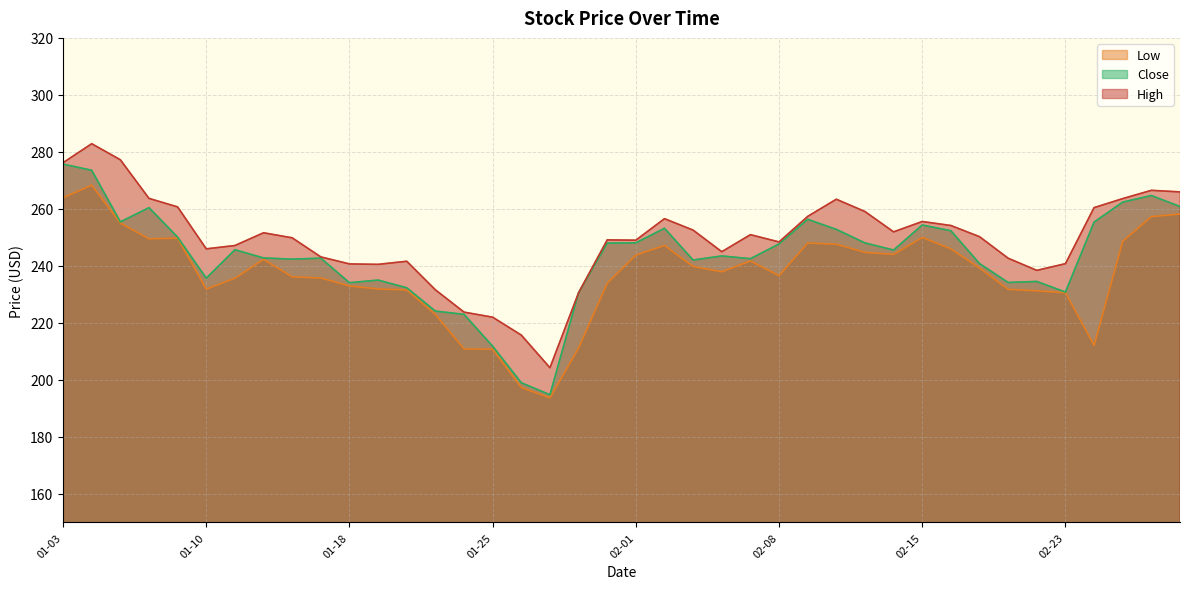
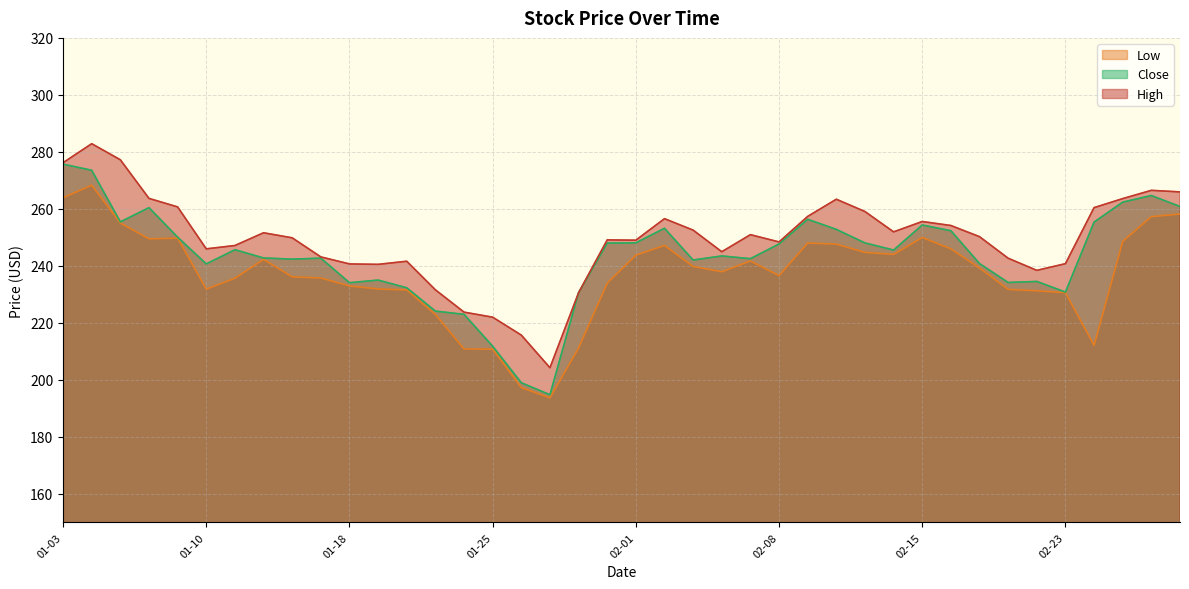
Close, 01-10: 236 -> 241
